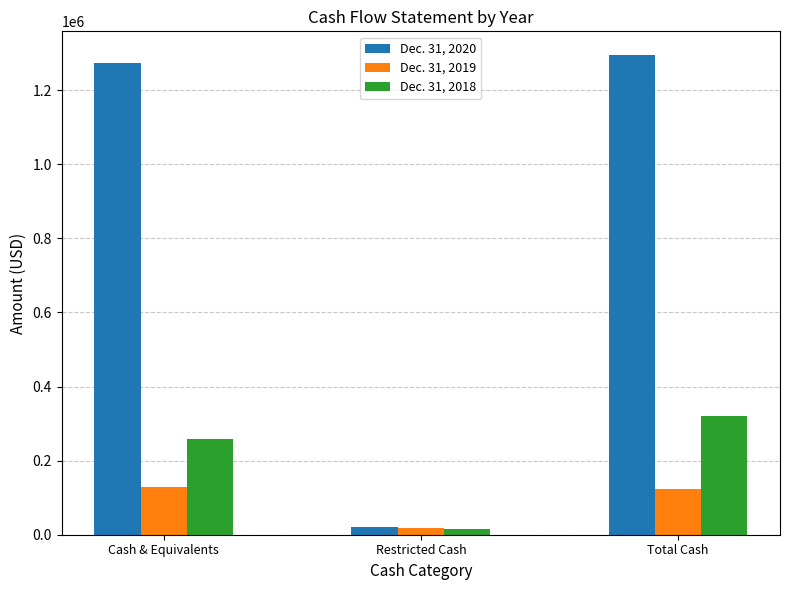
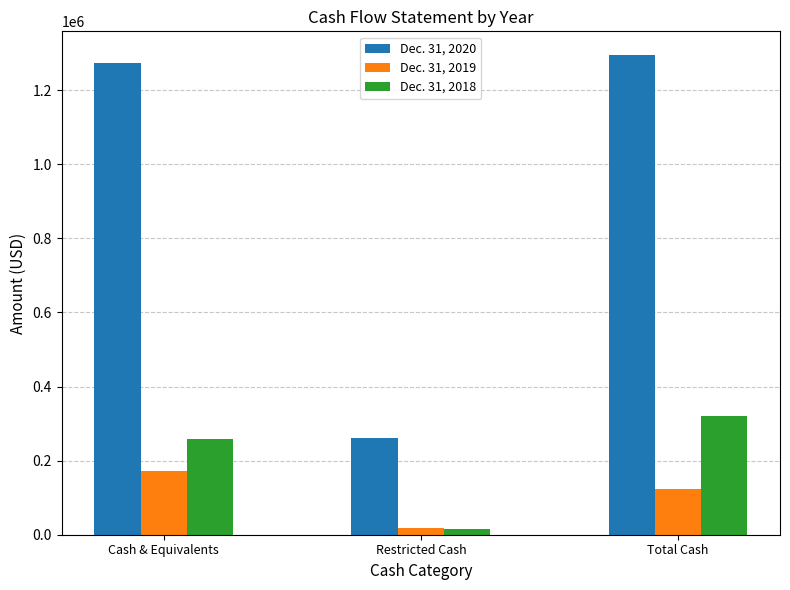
Dec. 31, 2019, Cash & Equivalents: 130000 -> 170000
Dec. 31, 2020, Restricted Cash: 20000 -> 260000
